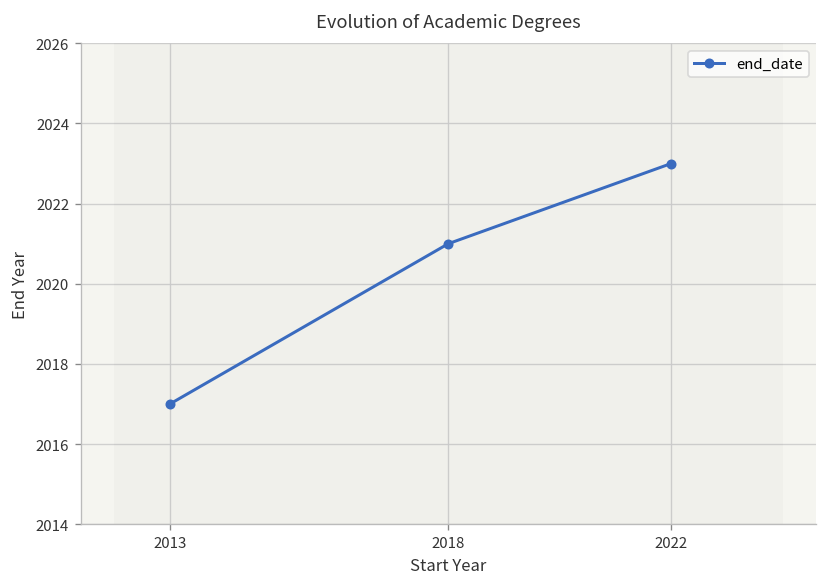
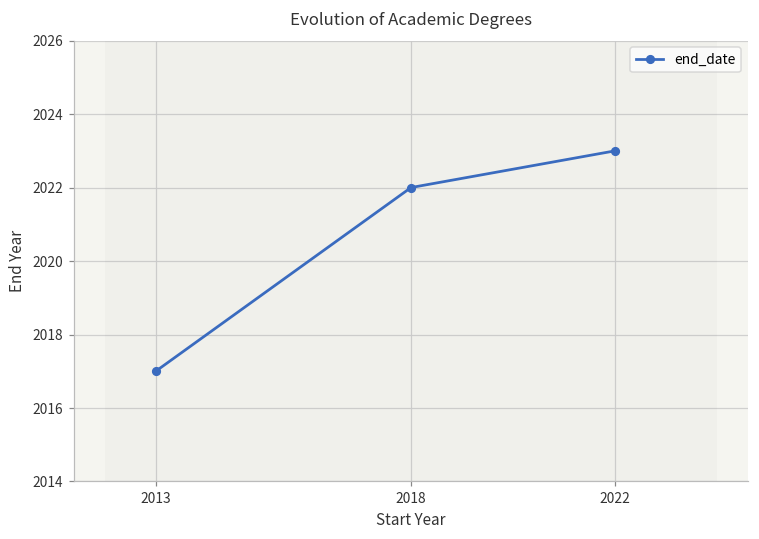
2018: 2021 -> 2022
